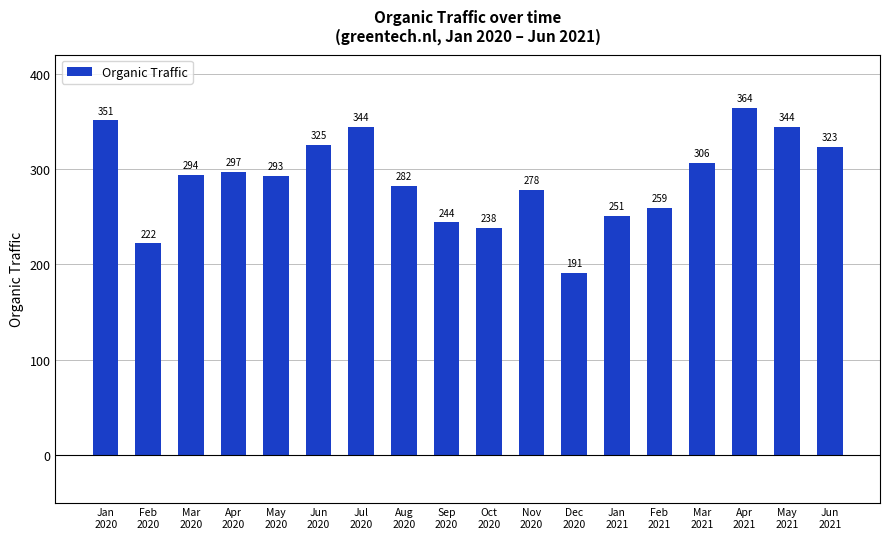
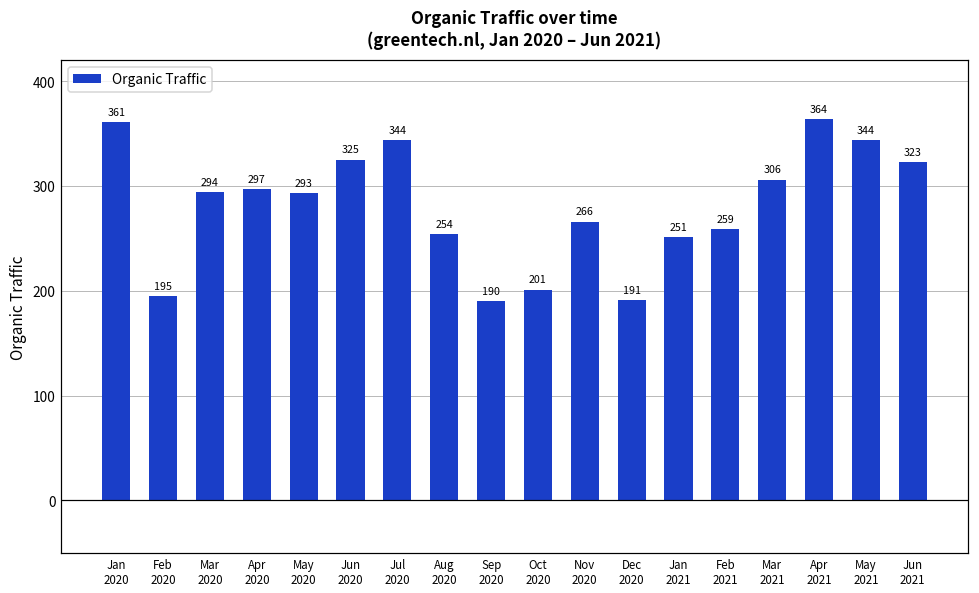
Jan 2020: 351 -> 361
Feb 2020: 222 -> 195
Aug 2020: 282 -> 254
Sep 2020: 244 -> 190
Oct 2020: 238 -> 201
Nov 2020: 278 -> 266
